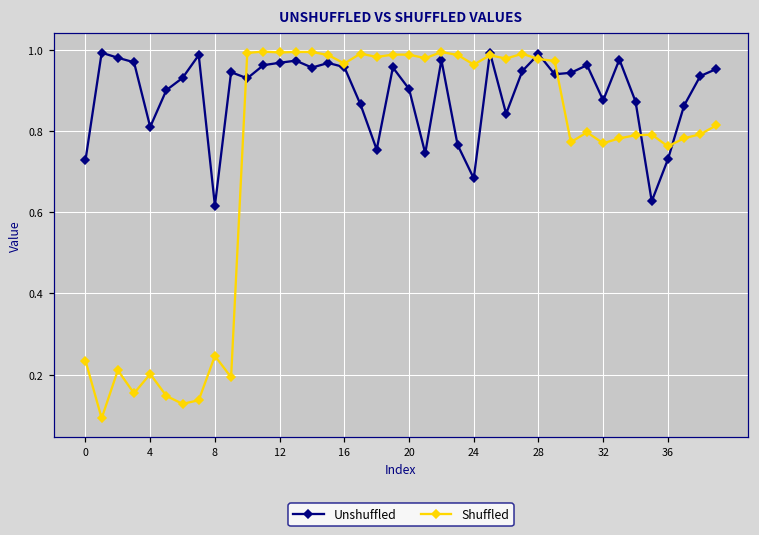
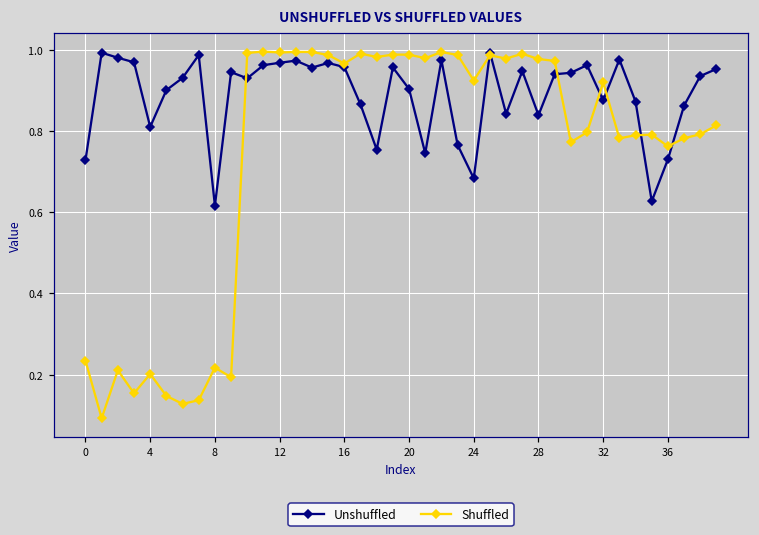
Shuffled, 8: 0.25 -> 0.22
Shuffled, 24: 0.96 -> 0.92
Unshuffled, 28: 0.99 -> 0.84
Shuffled, 32: 0.77 -> 0.92
